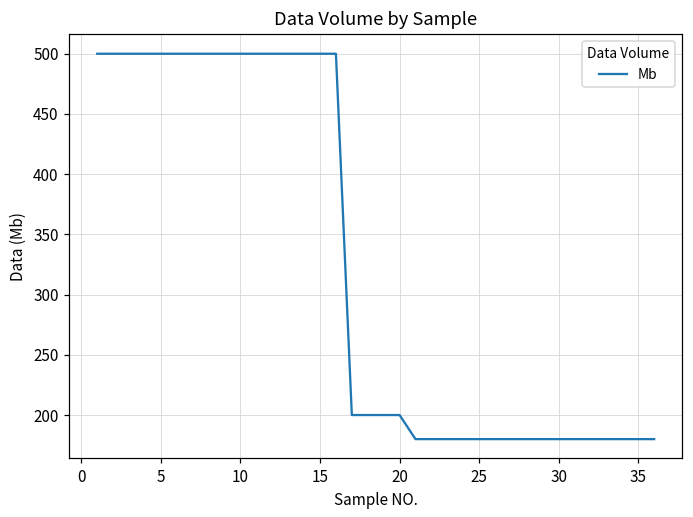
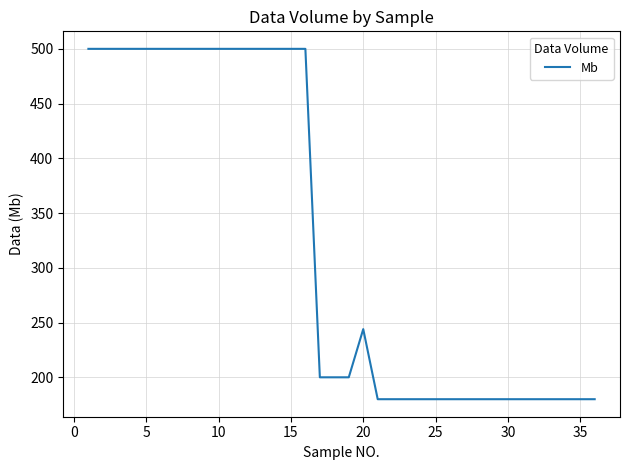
20: 200 -> 244
